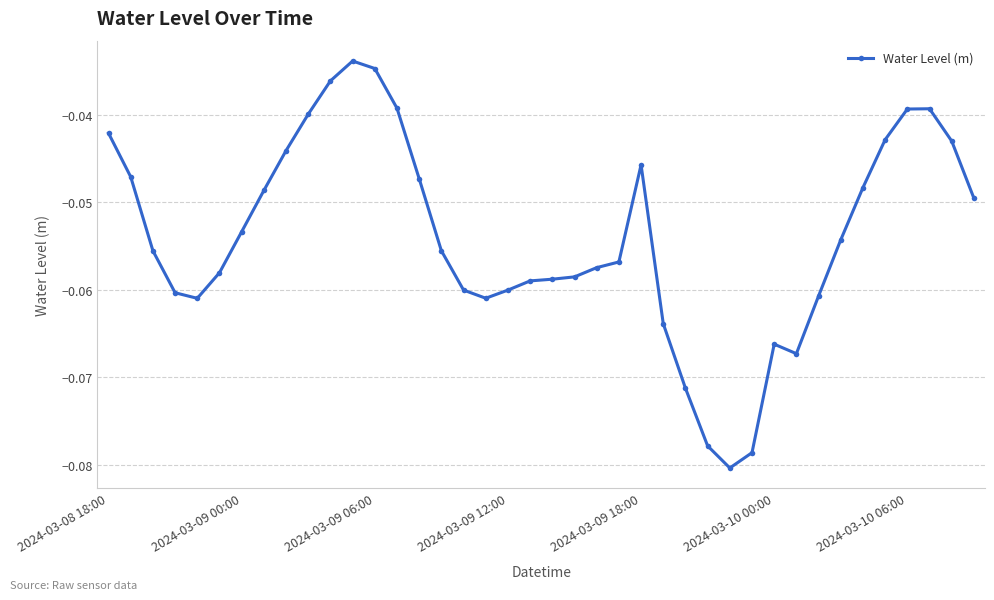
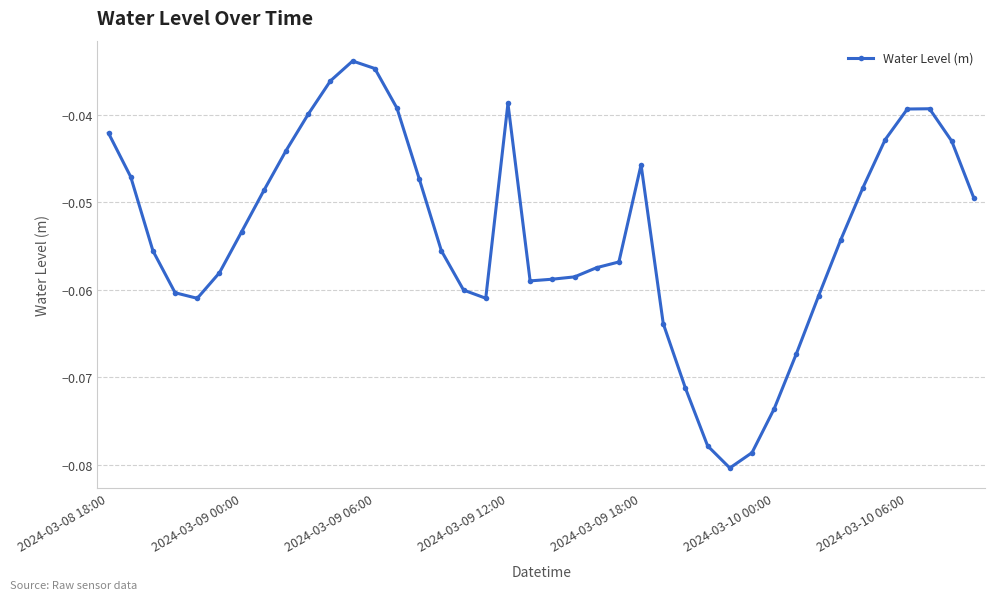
2024-03-09 12:00: -0.060 -> -0.039
2024-03-10 00:00: -0.066 -> -0.074
